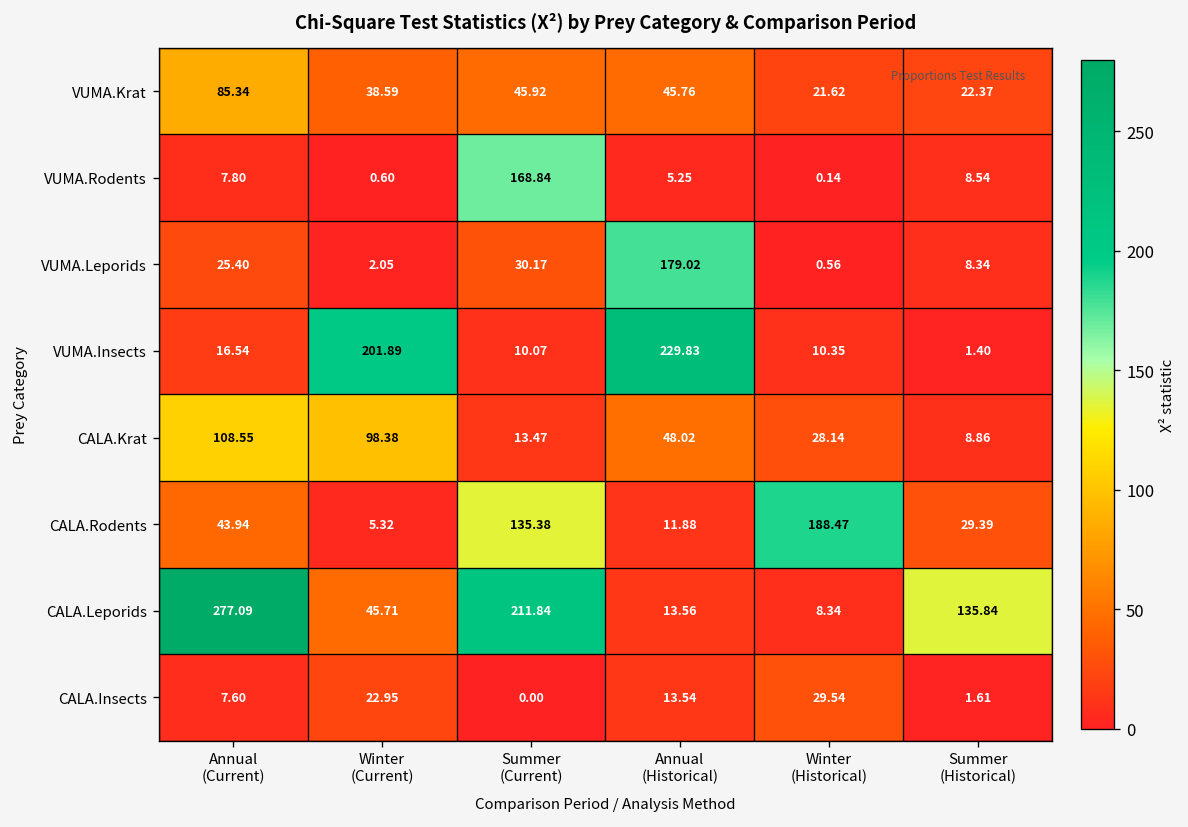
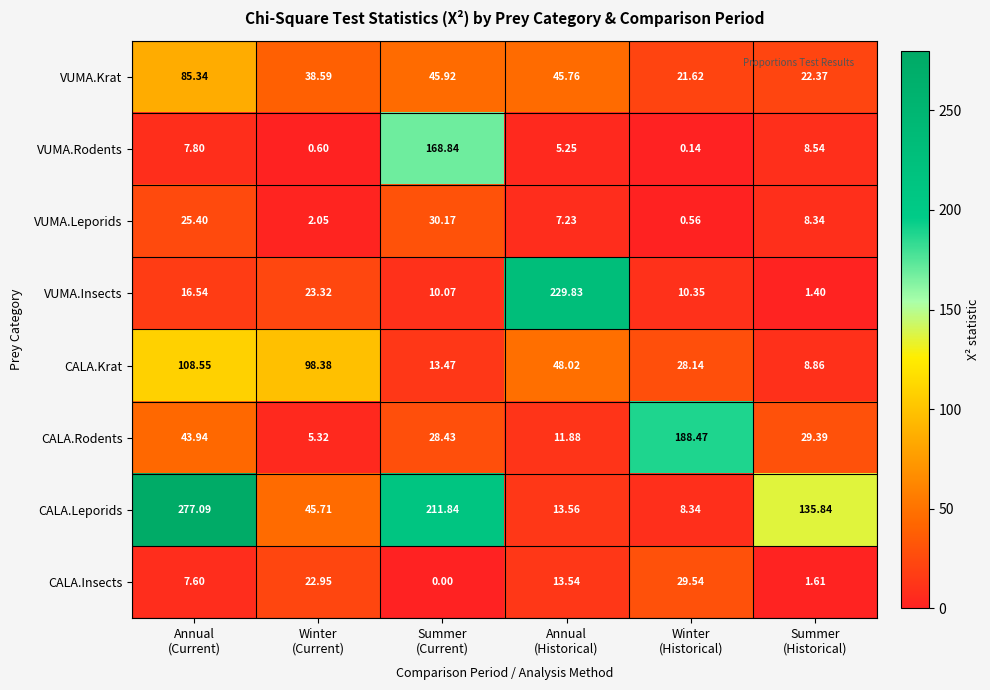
VUMA.Leporids, Annual (Historical): 179.02 -> 7.23
VUMA.Insects, Winter (Current): 201.89 -> 23.32
CALA.Rodents, Summer (Current): 135.38 -> 28.43
